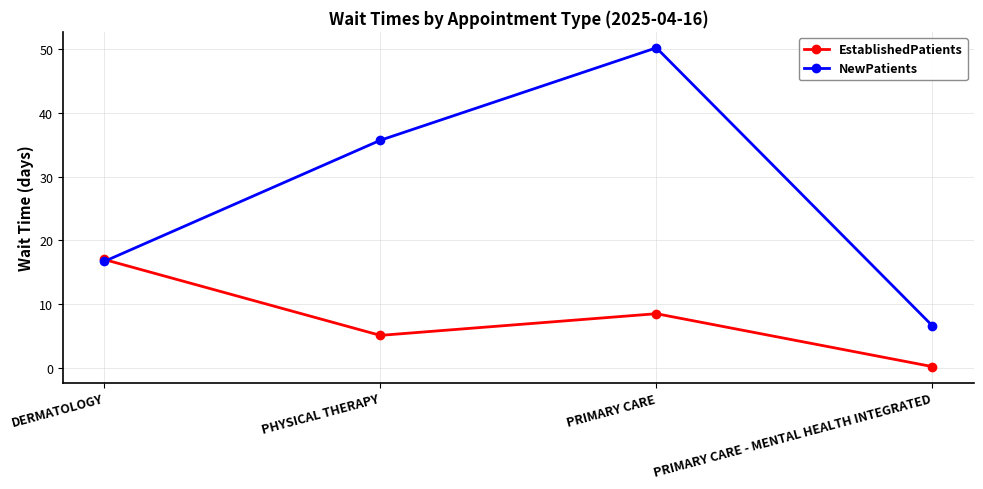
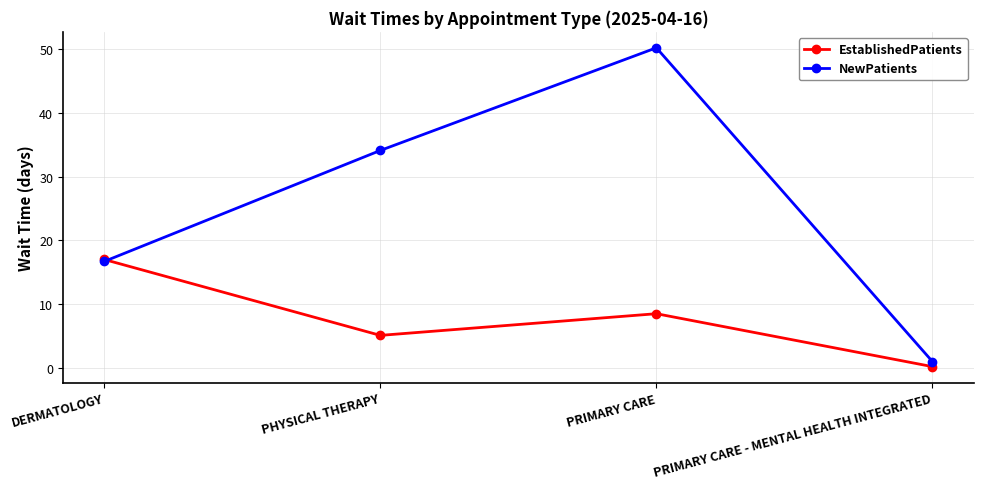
NewPatients, PHYSICAL THERAPY: 36 -> 34
NewPatients, PRIMARY CARE - MENTAL HEALTH INTEGRATED: 7 -> 1
